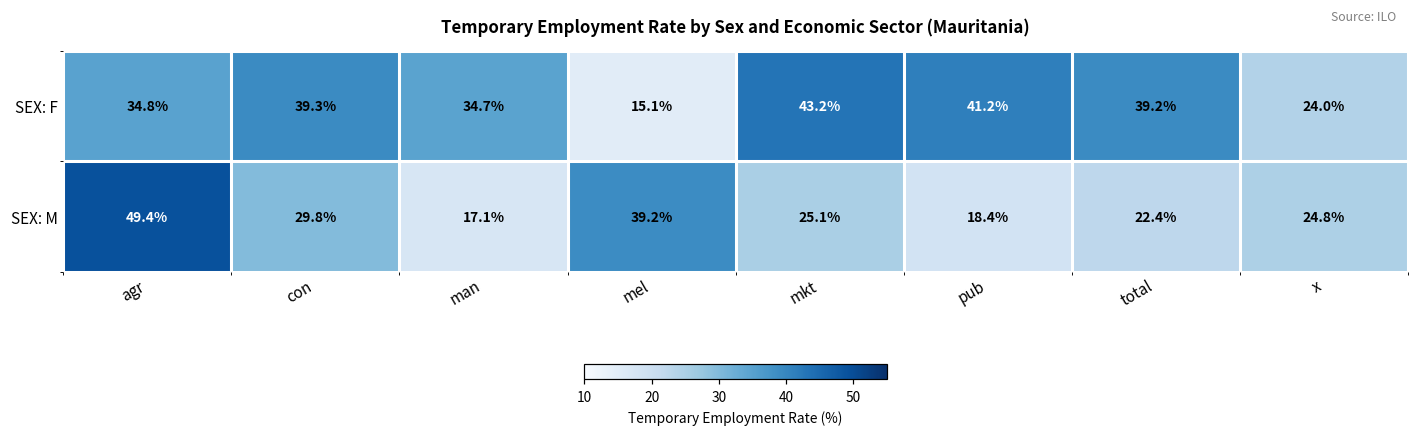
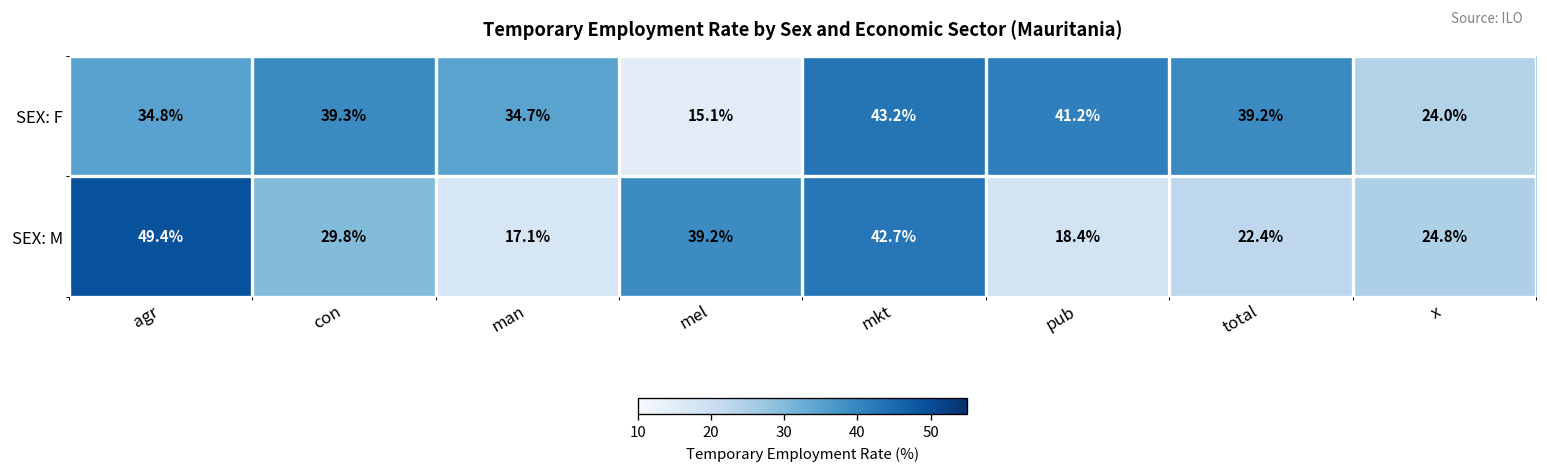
SEX: M, mkt: 25.1% -> 42.7%
